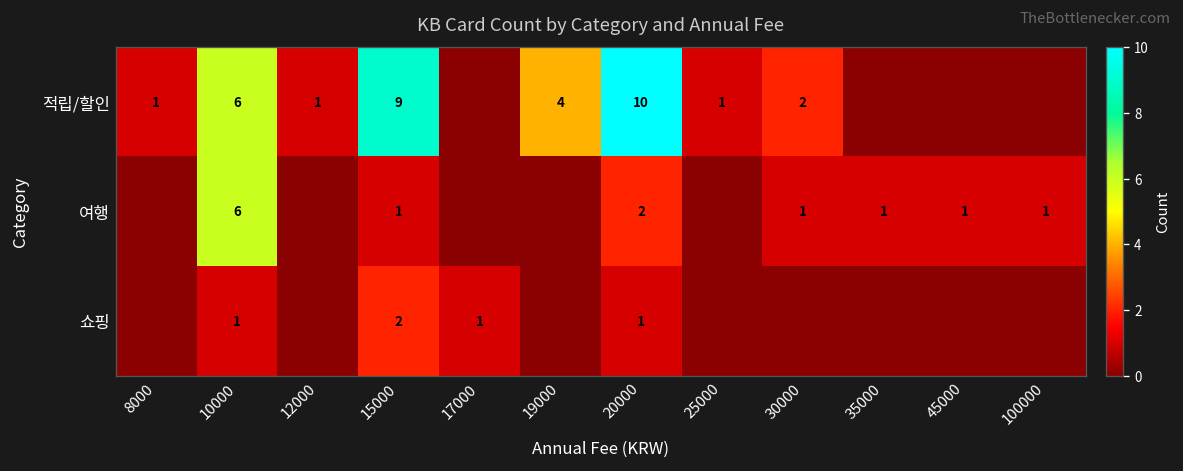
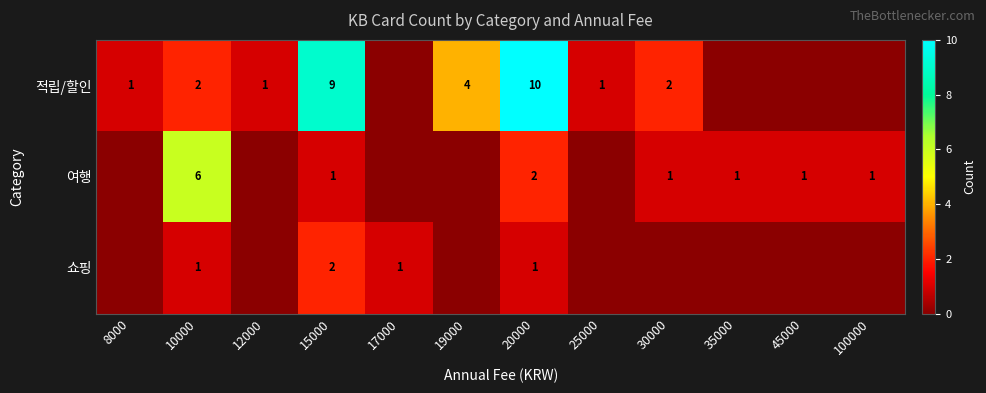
적립/할인, 10000: 6 -> 2
